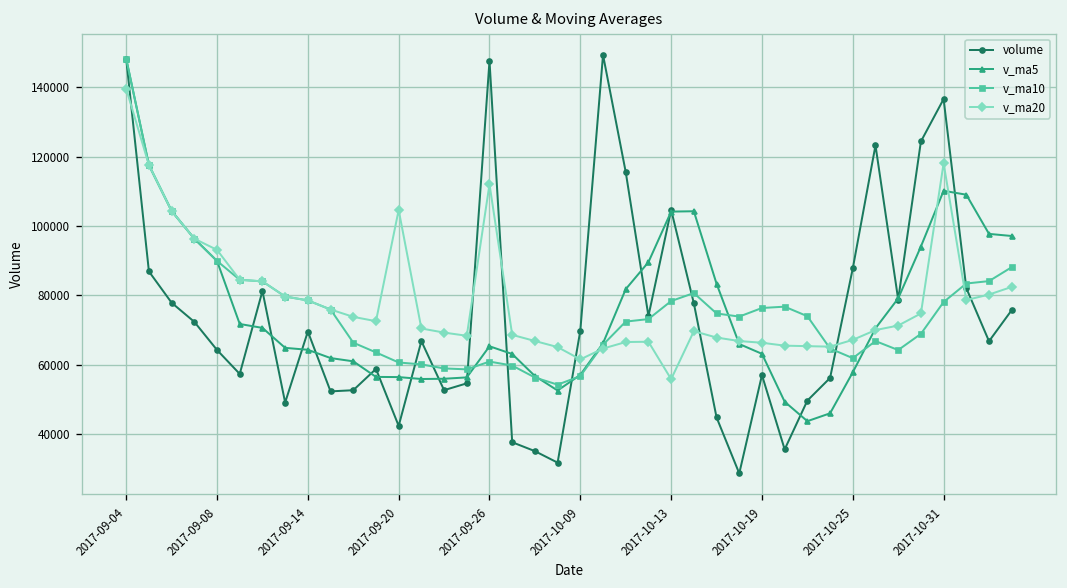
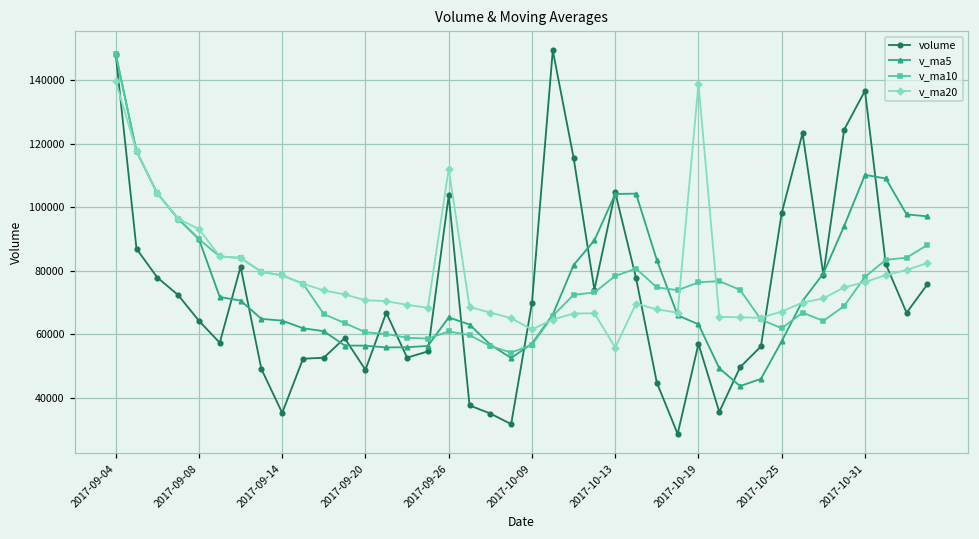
volume, 2017-09-14: 70000 -> 35000
volume, 2017-09-20: 42000 -> 49000
v_ma20, 2017-09-20: 105000 -> 71000
volume, 2017-09-26: 148000 -> 104000
v_ma20, 2017-10-19: 66000 -> 139000
volume, 2017-10-25: 88000 -> 98000
v_ma20, 2017-10-31: 118000 -> 76000
